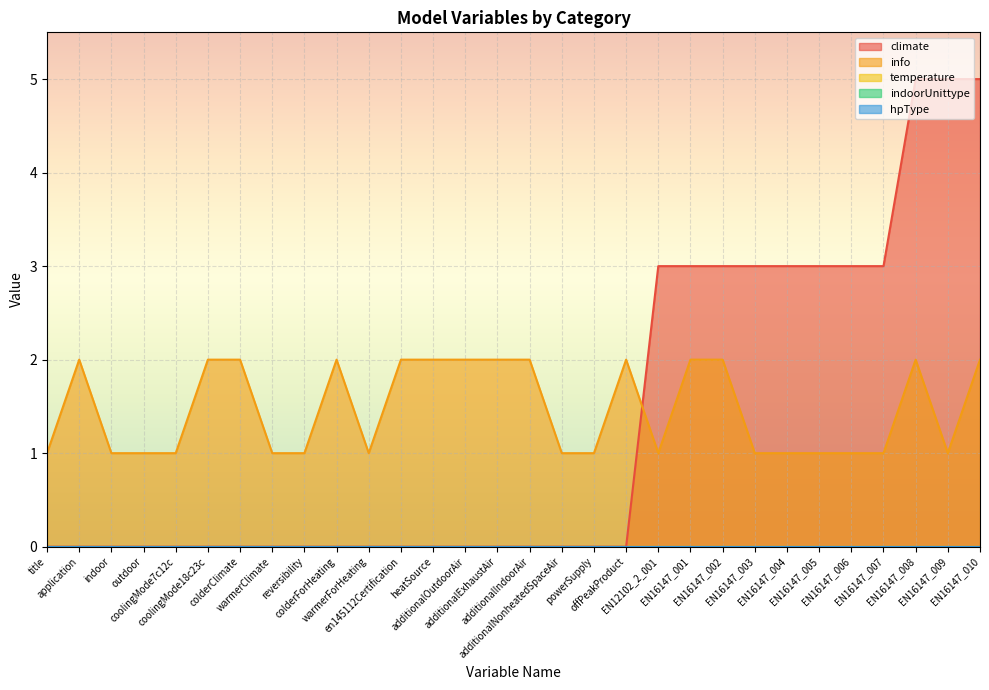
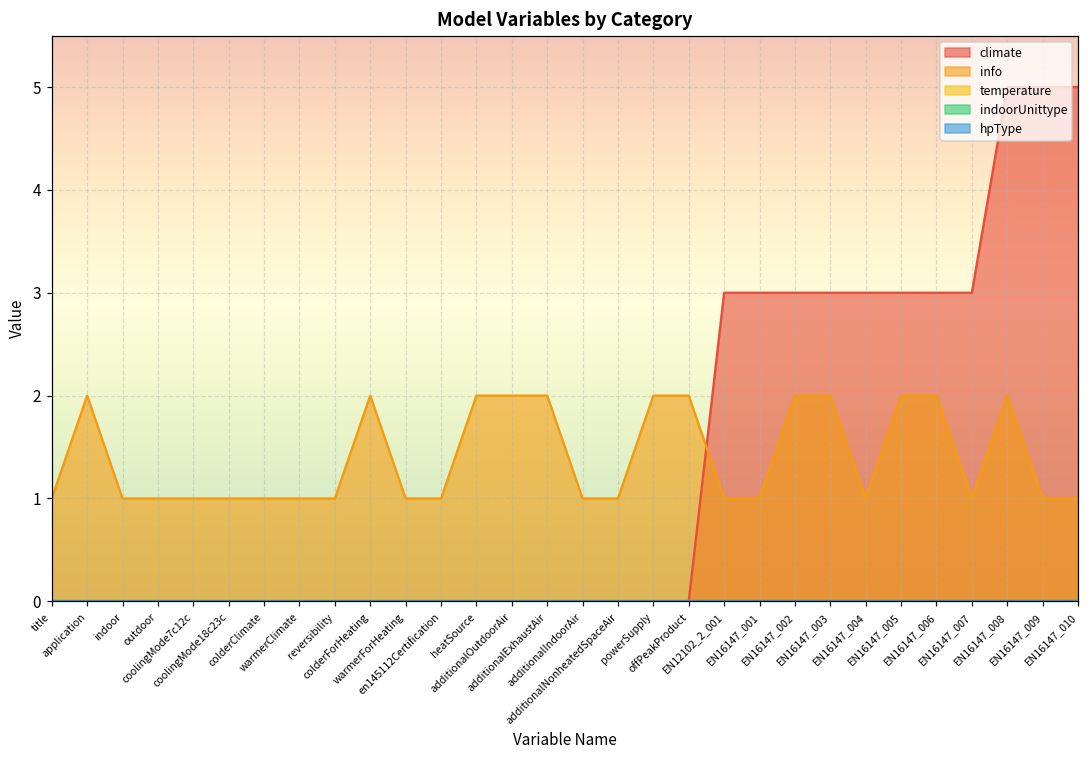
info, coolingMode18c23c: 2 -> 1
info, colderClimate: 2 -> 1
info, en145112Certification: 2 -> 1
info, additionalIndoorAir: 2 -> 1
info, powerSupply: 1 -> 2
info, EN16147_001: 2 -> 1
info, EN16147_003: 1 -> 2
info, EN16147_005: 1 -> 2
info, EN16147_006: 1 -> 2
info, EN16147_010: 2 -> 1
